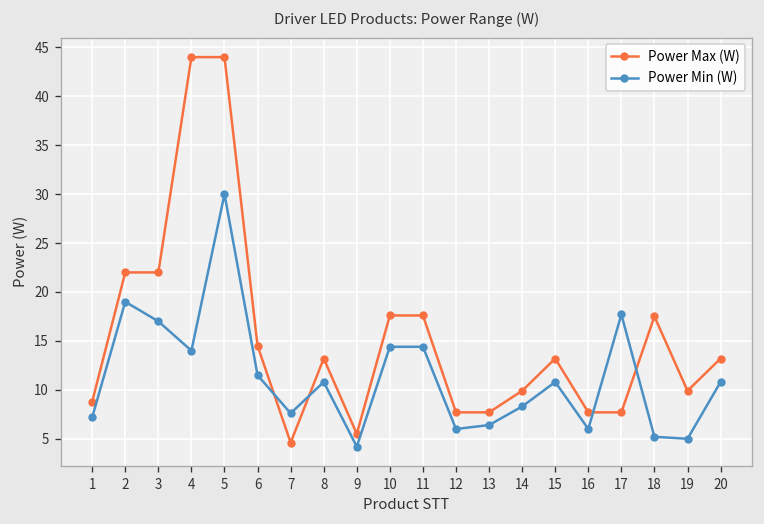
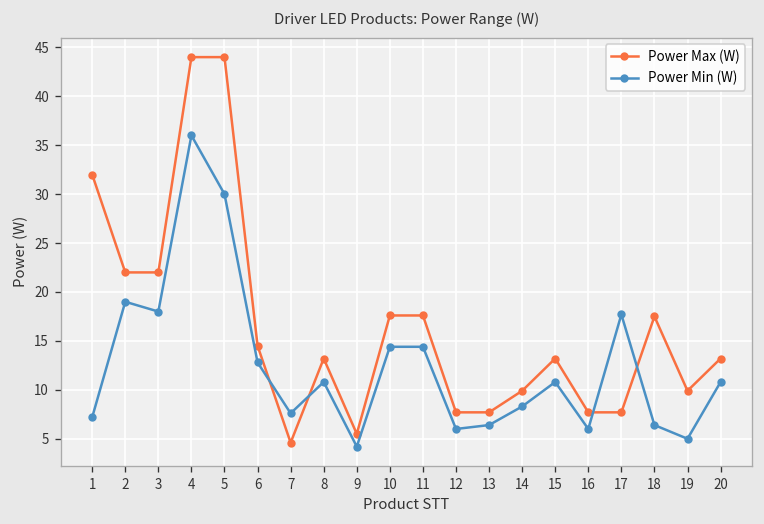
Power Max (W), 1: 9 -> 32
Power Min (W), 3: 17 -> 18
Power Min (W), 4: 14 -> 36
Power Min (W), 6: 12 -> 13
Power Min (W), 18: 5 -> 6
